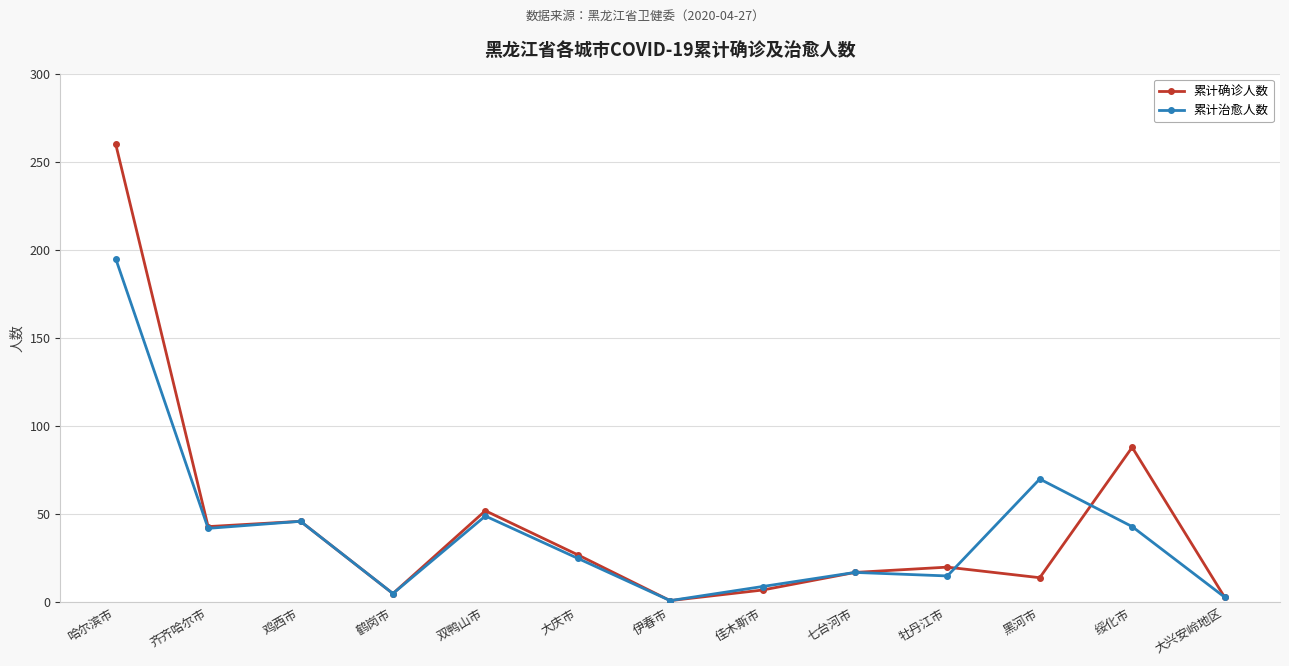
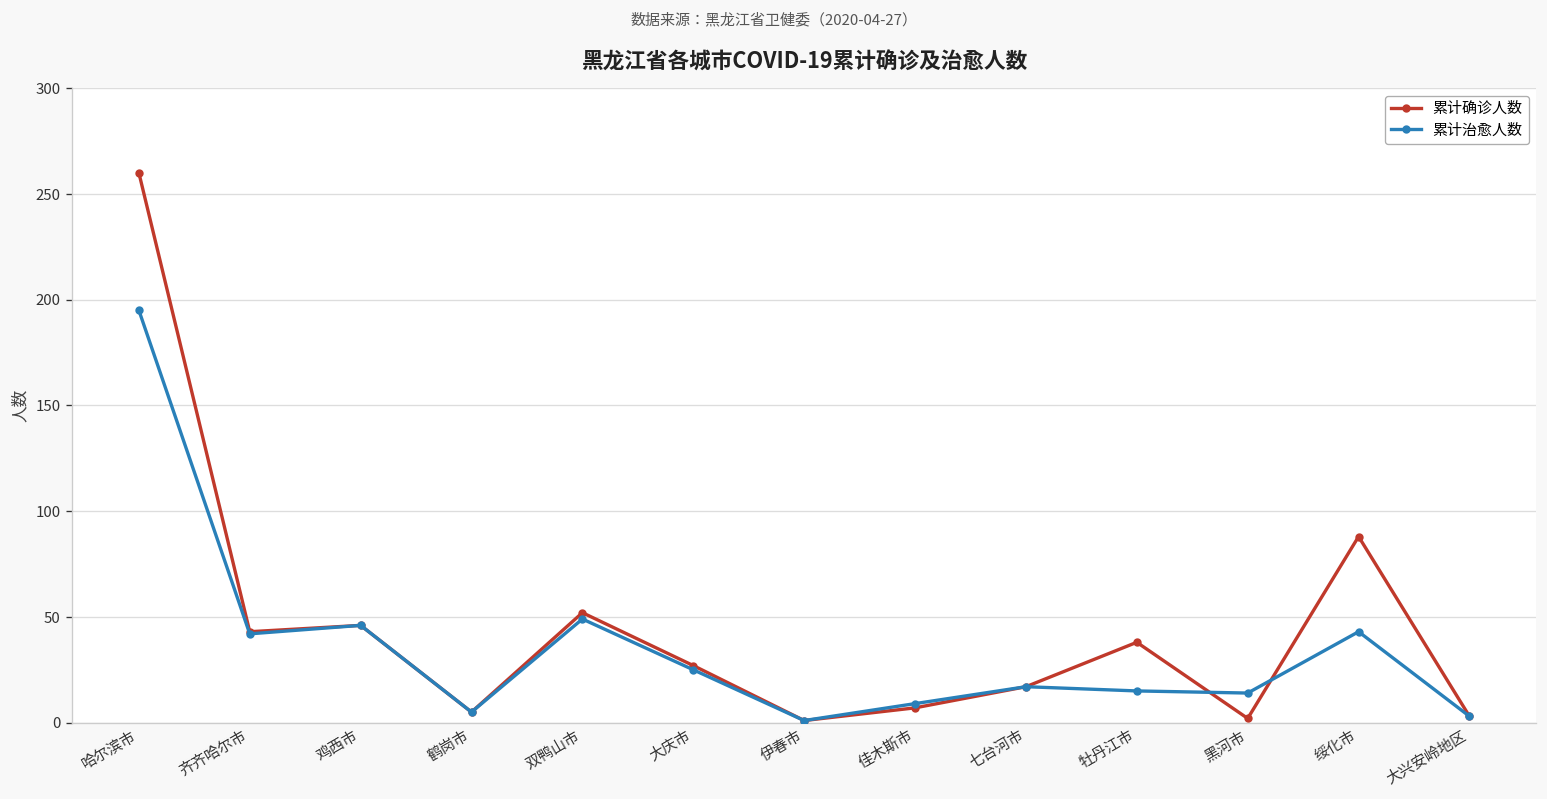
累计确诊人数, 牡丹江市: 20 -> 38
累计确诊人数, 黑河市: 14 -> 2
累计治愈人数, 黑河市: 70 -> 14
